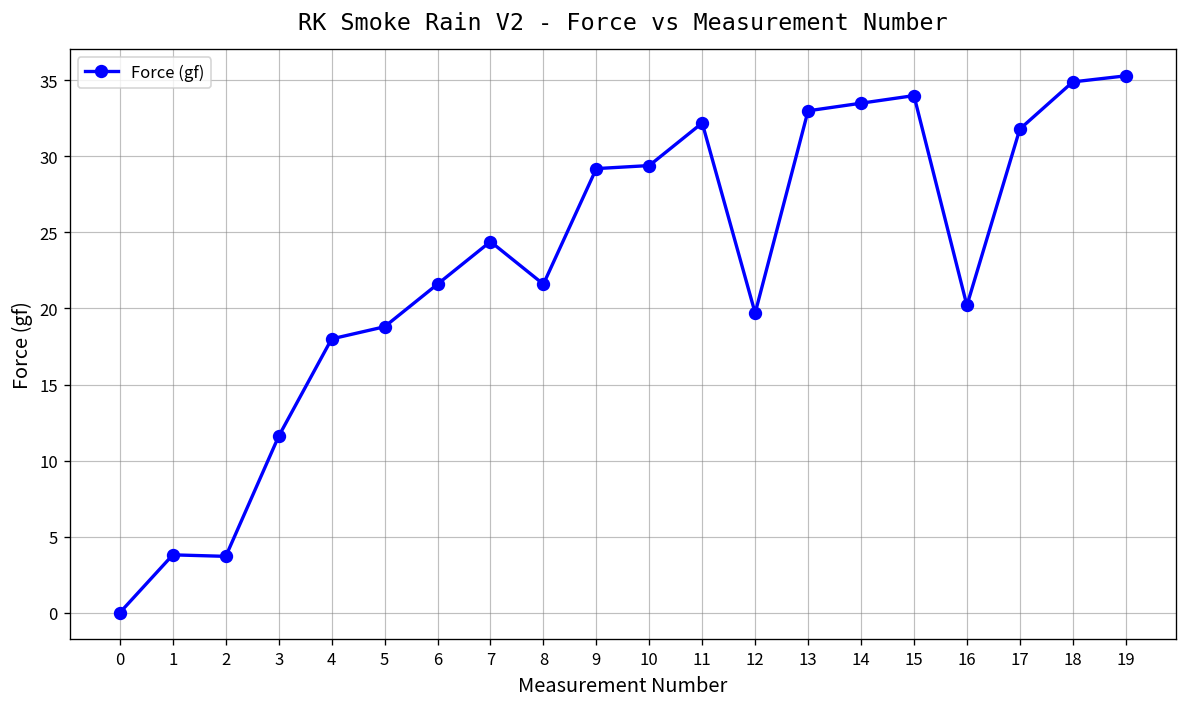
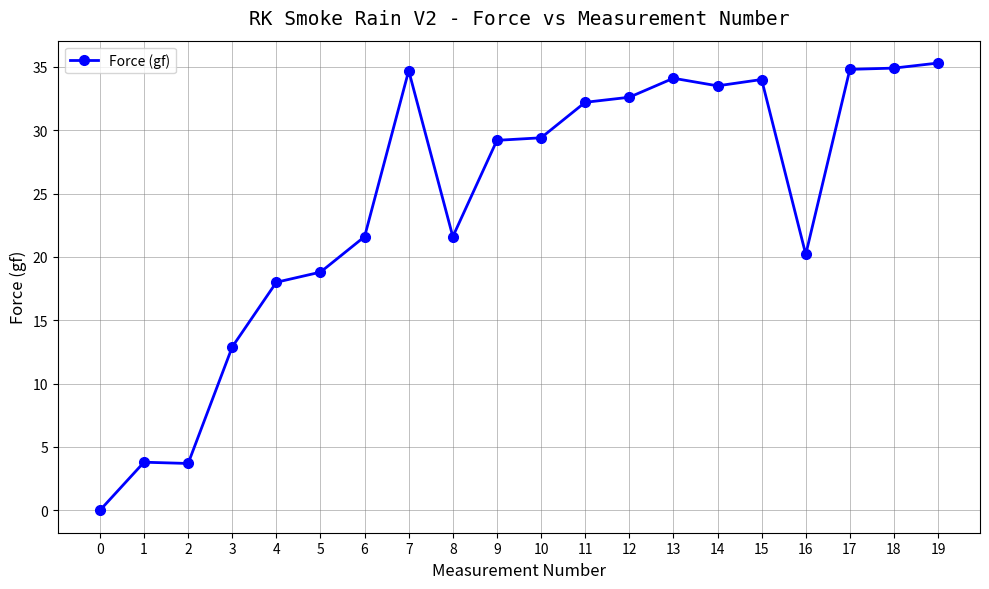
3: 11.6 -> 12.9
7: 24.4 -> 34.7
12: 19.7 -> 32.6
13: 33.0 -> 34.1
17: 31.8 -> 34.8
